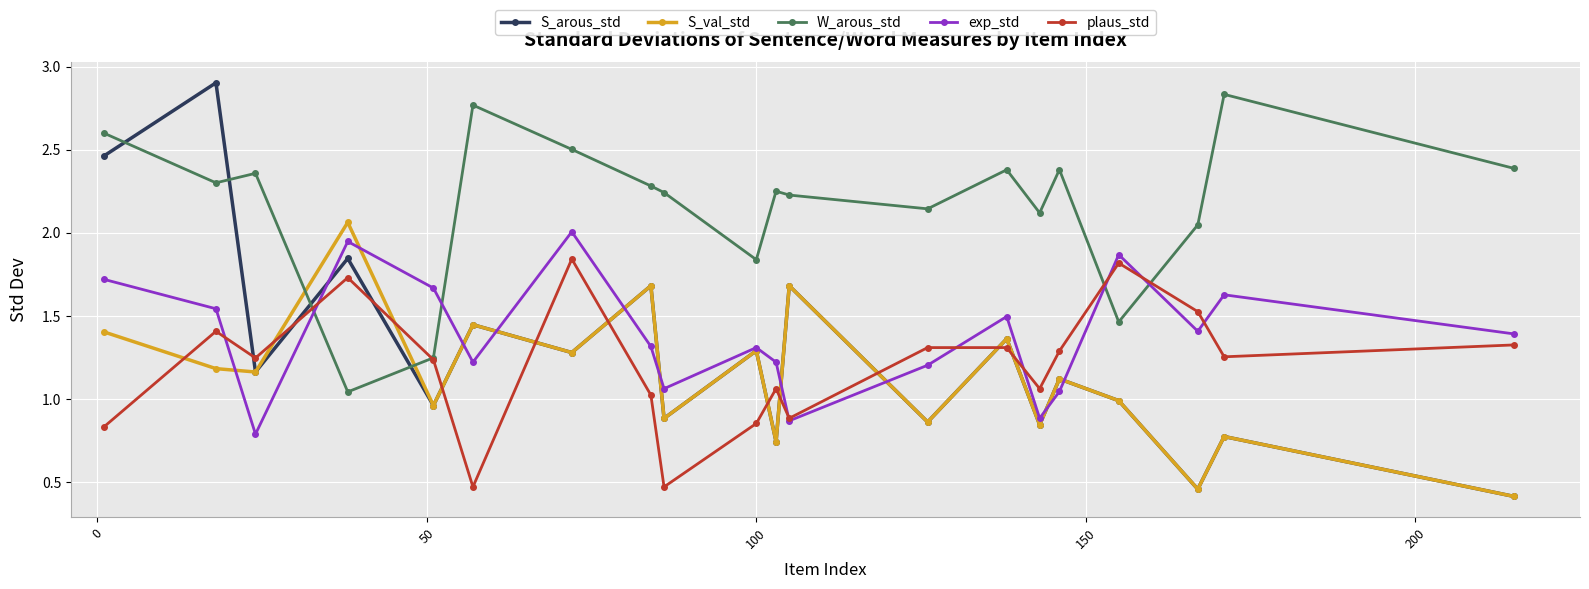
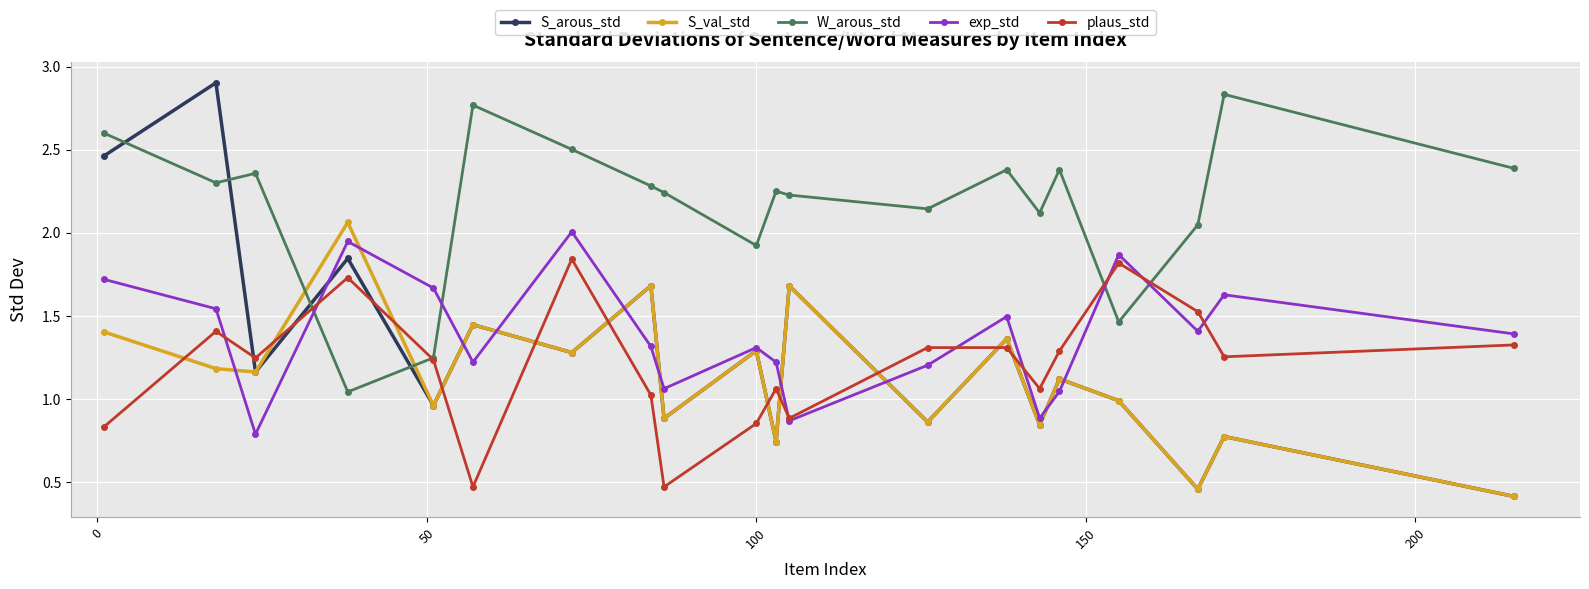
W_arous_std, 100: 1.84 -> 1.92
